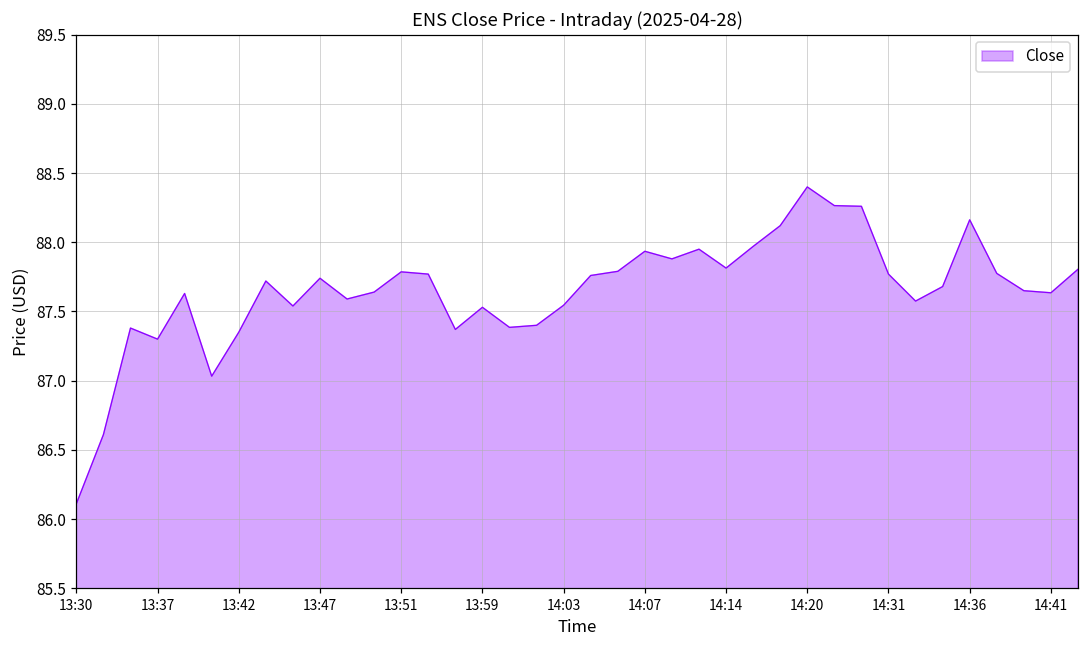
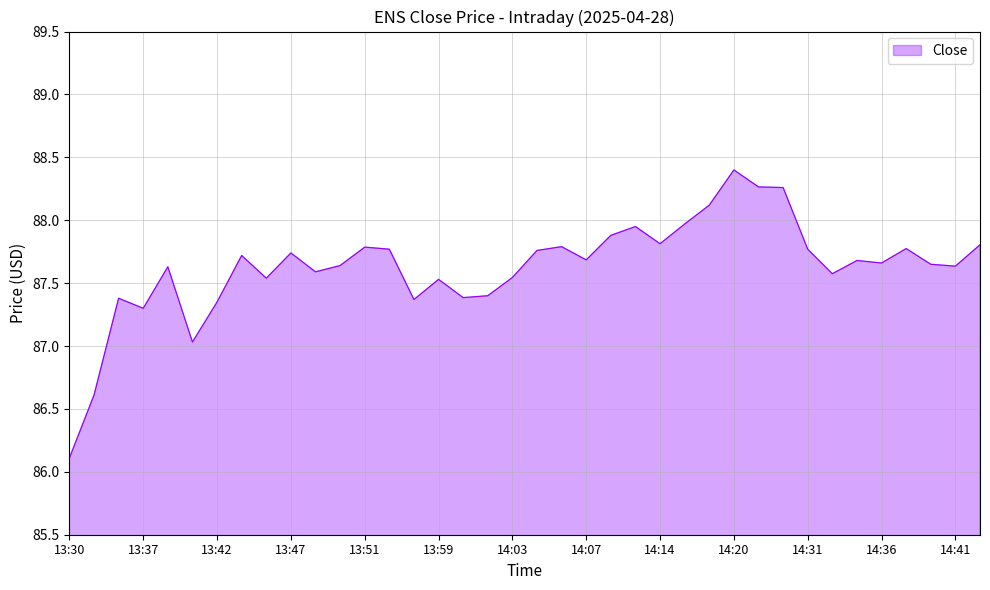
14:07: 87.93 -> 87.68
14:36: 88.16 -> 87.66
